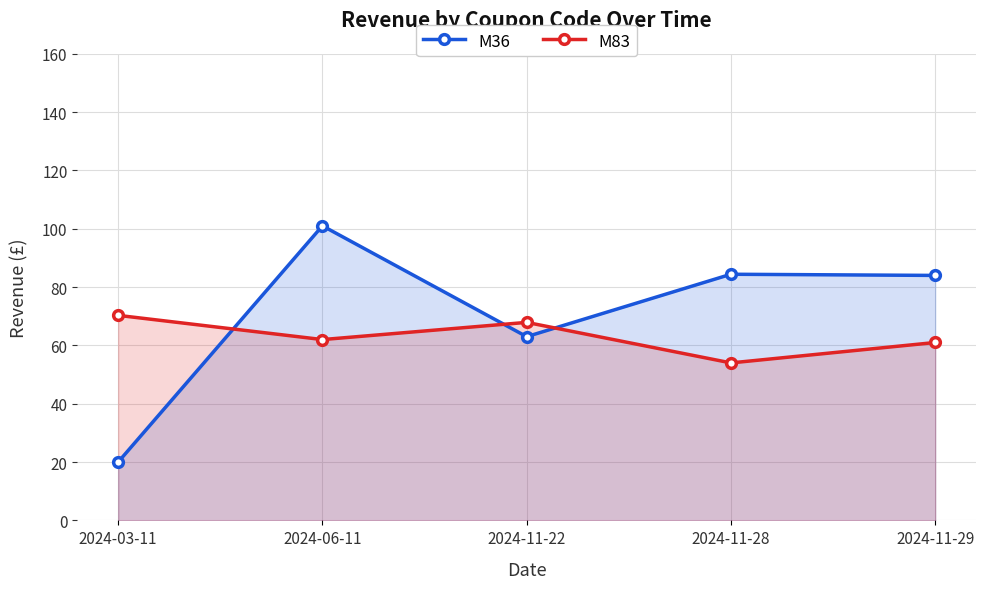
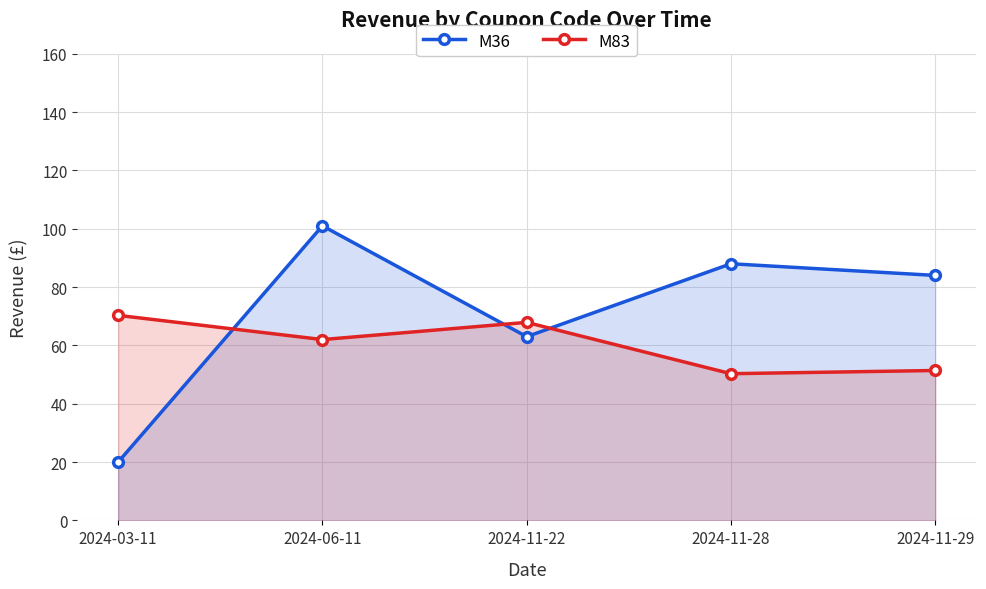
M36, 2024-11-28: 84 -> 88
M83, 2024-11-28: 54 -> 50
M83, 2024-11-29: 61 -> 51
